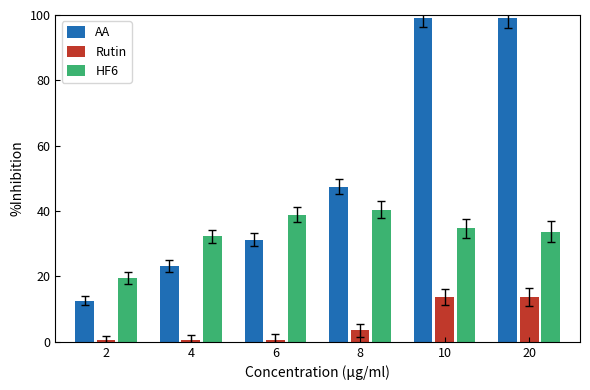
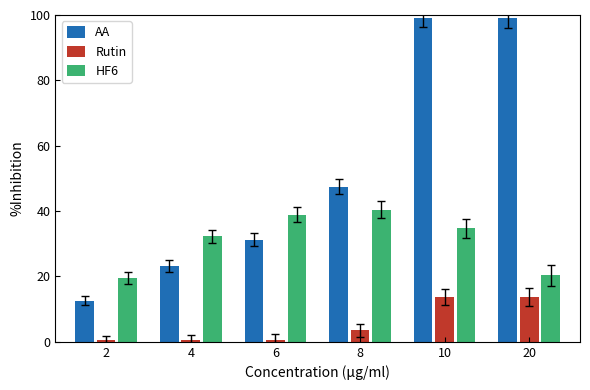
HF6, 20: 34 -> 20
